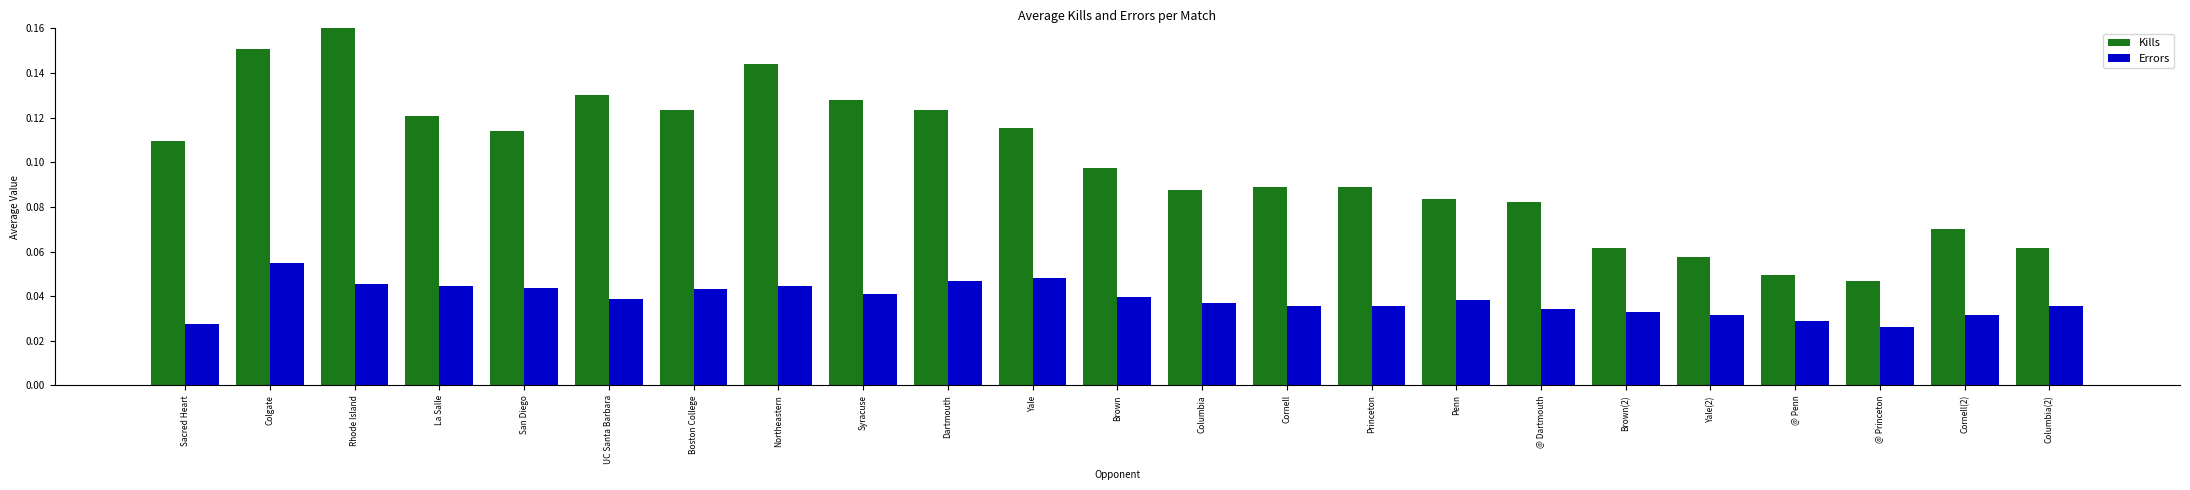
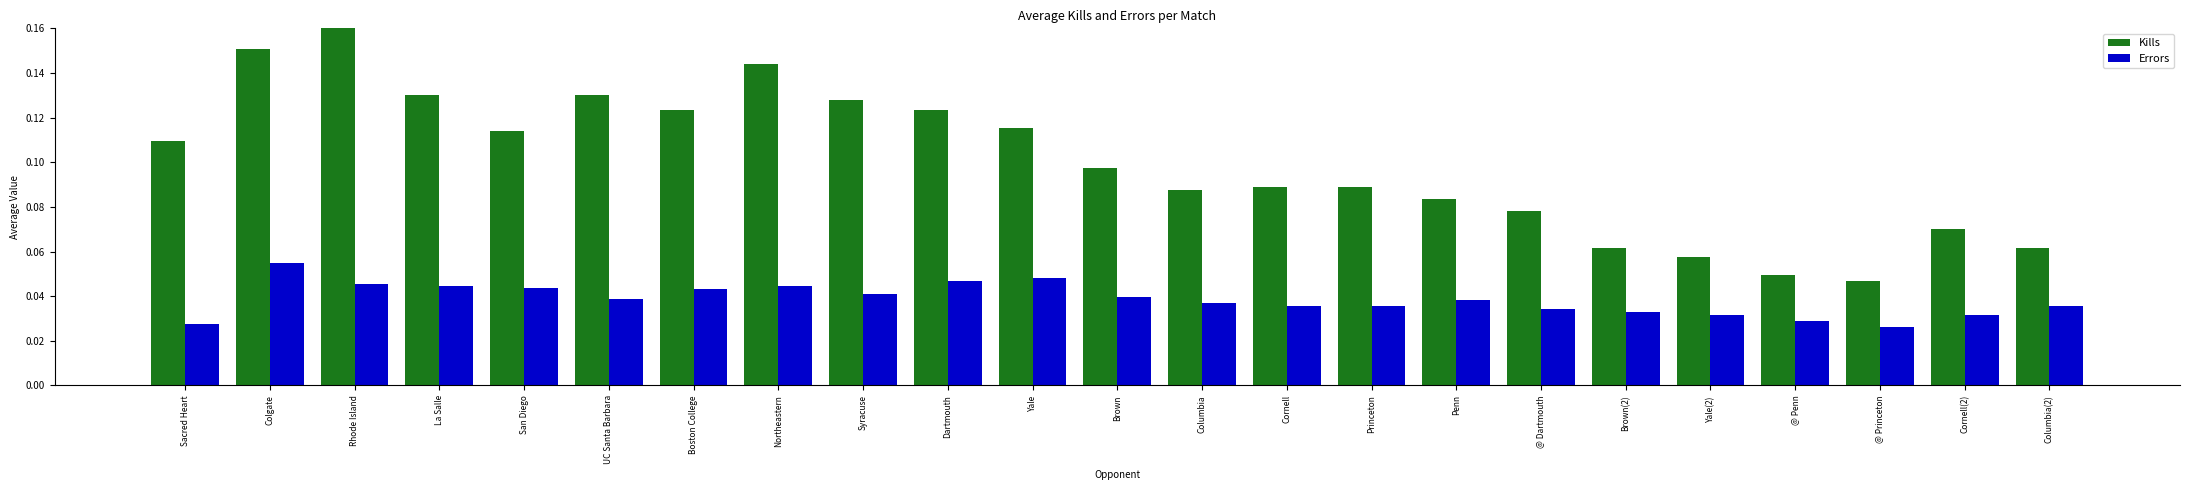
Kills, La Salle: 0.121 -> 0.130
Kills, @ Dartmouth: 0.082 -> 0.078
